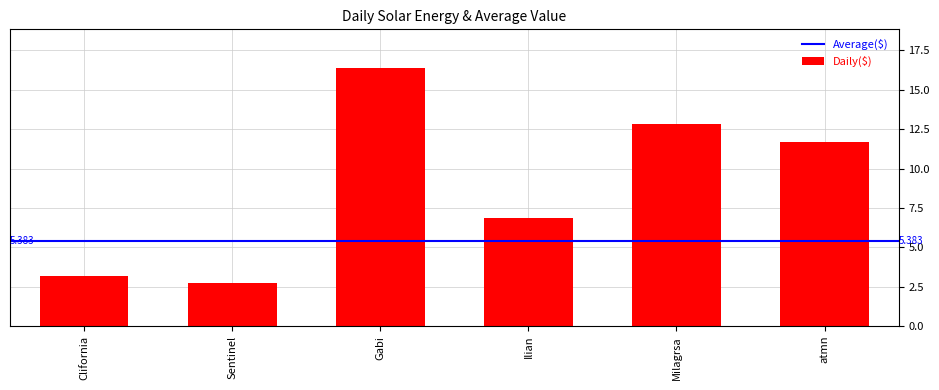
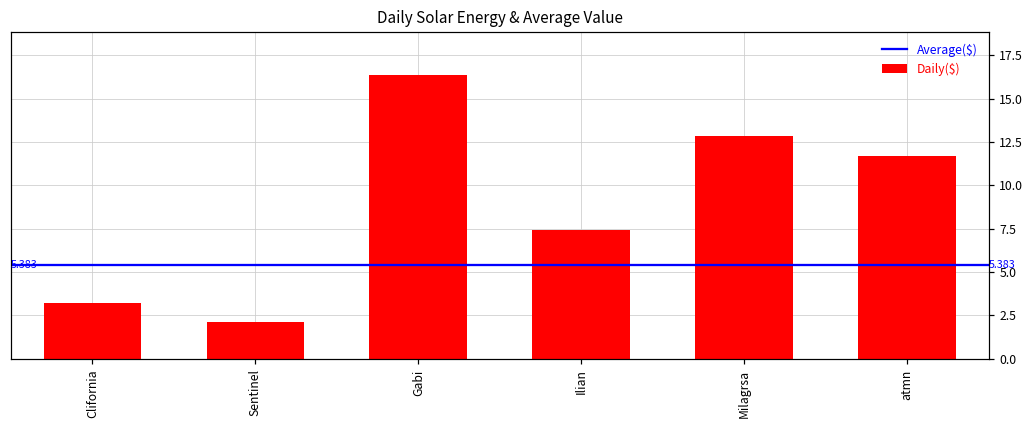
Sentinel: 2.7 -> 2.1
Ilian: 6.9 -> 7.4
